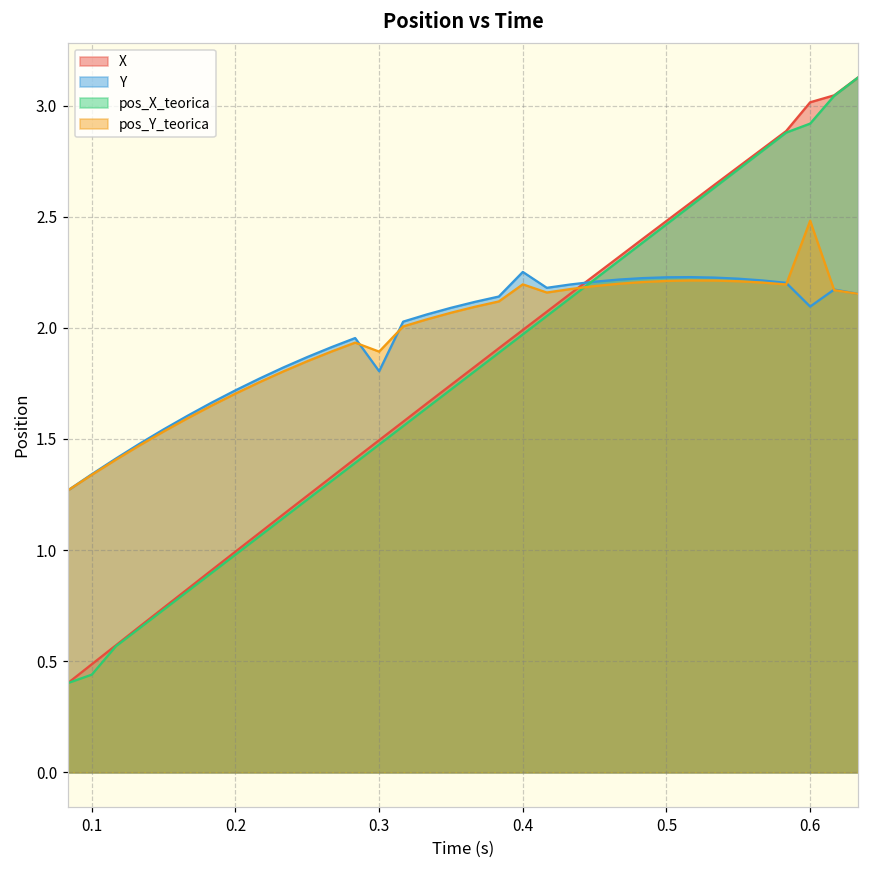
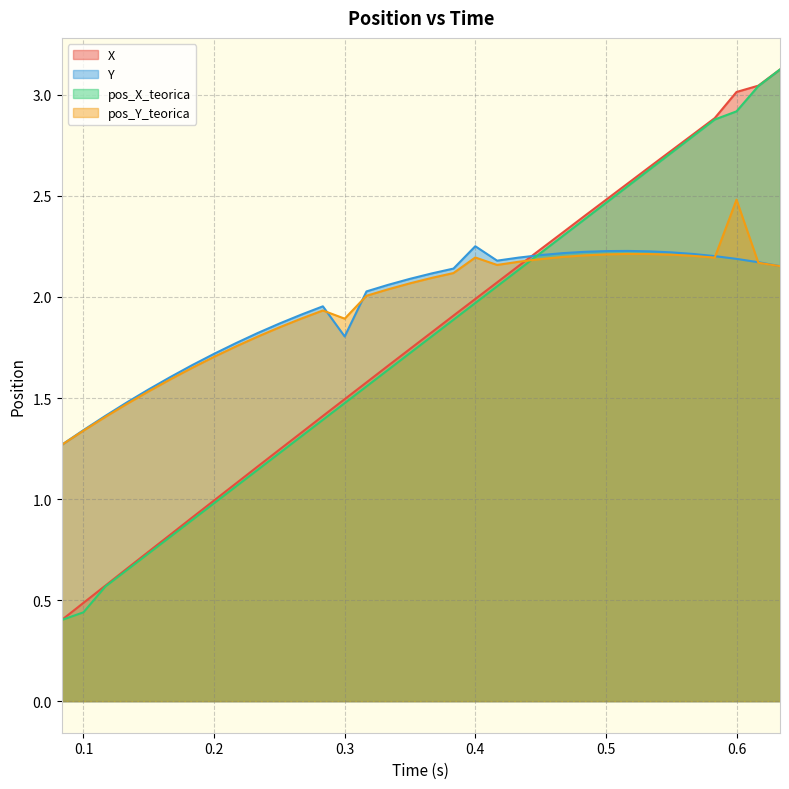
Y, 0.6: 2.10 -> 2.19
